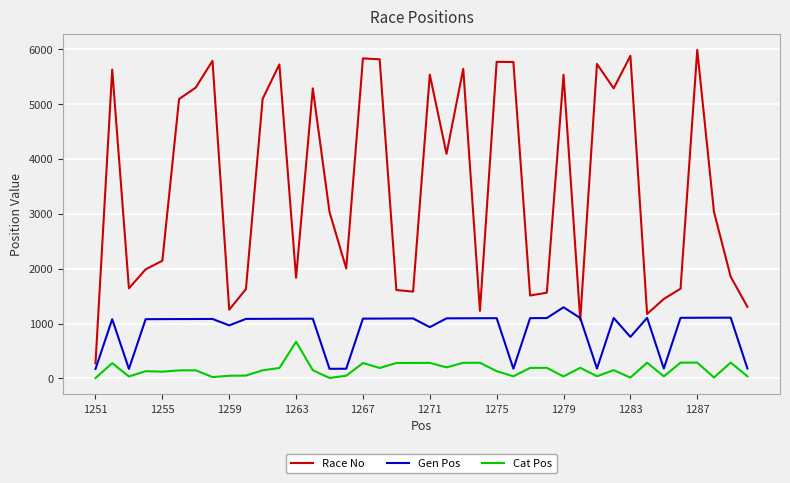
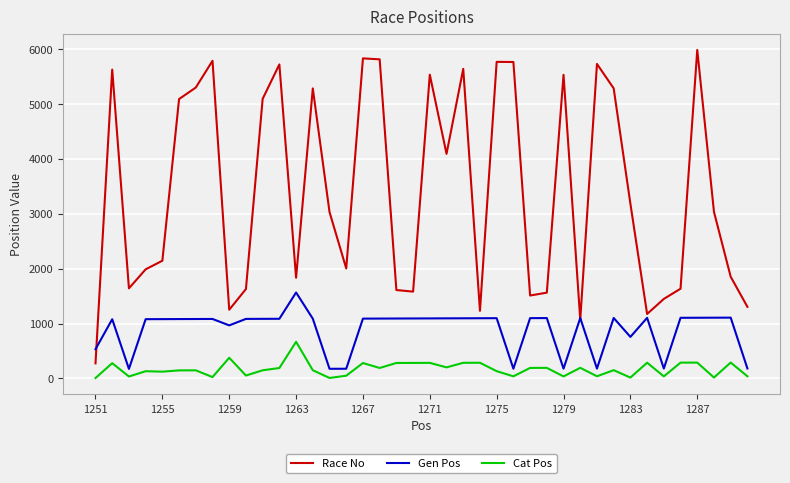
Gen Pos, 1251: 200 -> 500
Cat Pos, 1259: 0 -> 400
Gen Pos, 1263: 1100 -> 1600
Gen Pos, 1271: 900 -> 1100
Gen Pos, 1279: 1300 -> 200
Race No, 1283: 5900 -> 3200
